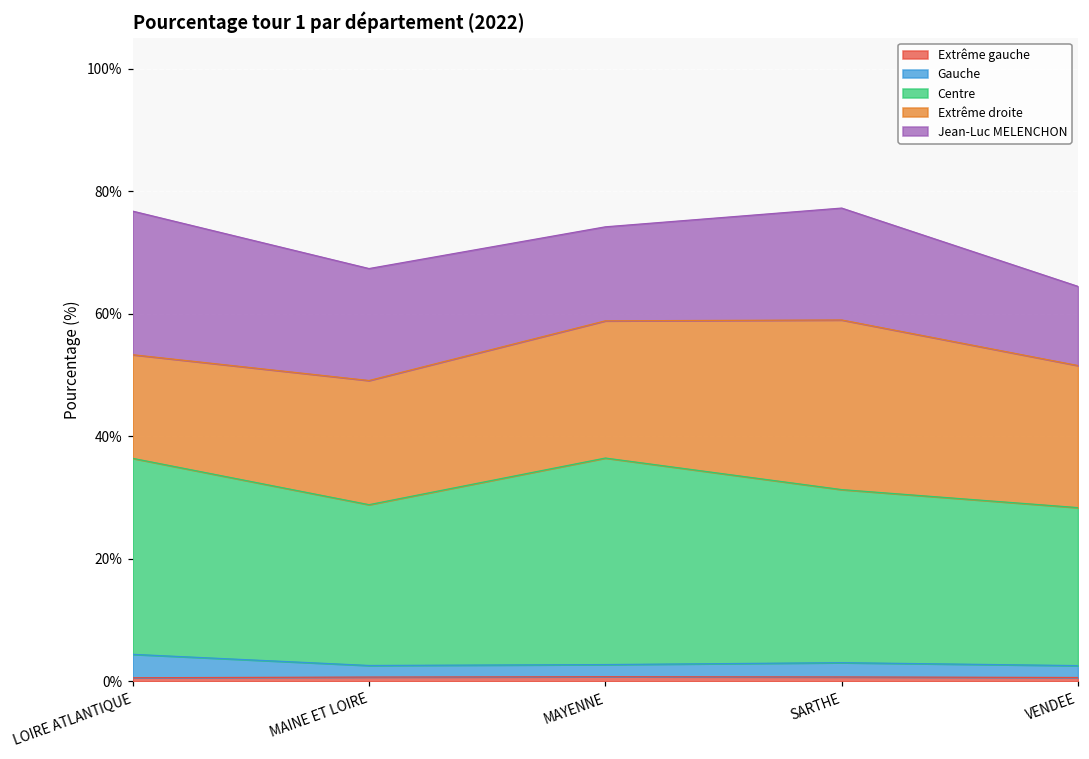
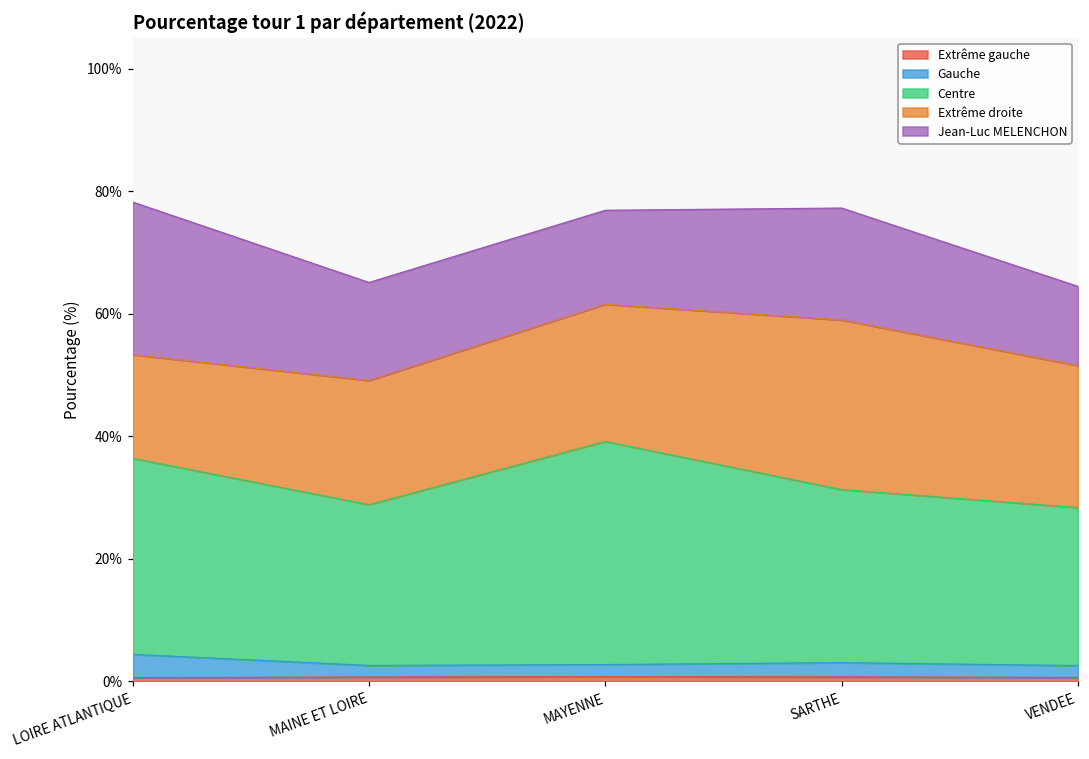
Jean-Luc MELENCHON, LOIRE ATLANTIQUE: 23% -> 25%
Jean-Luc MELENCHON, MAINE ET LOIRE: 18% -> 16%
Centre, MAYENNE: 34% -> 36%
